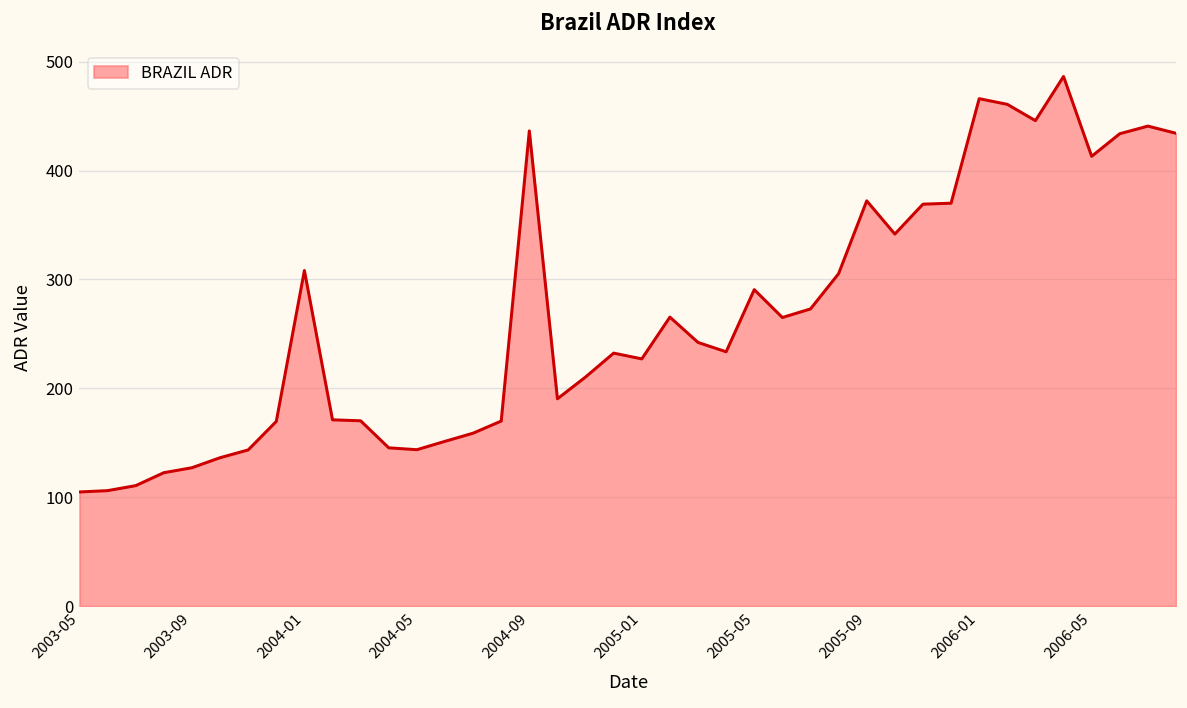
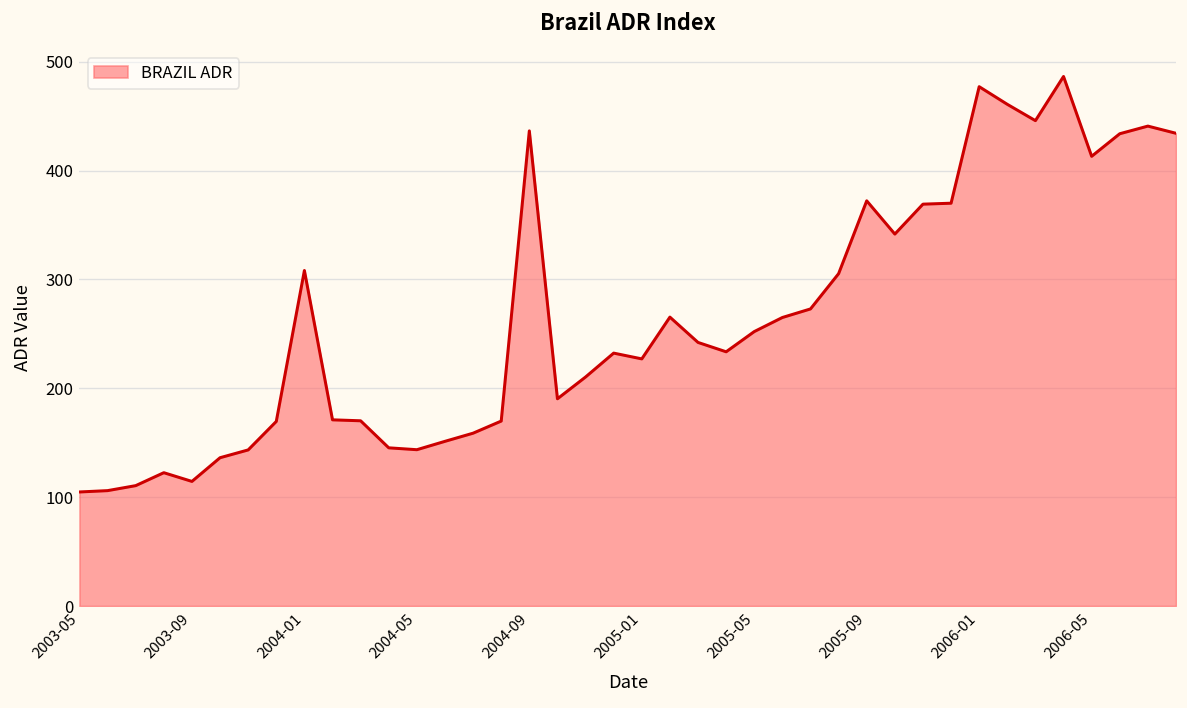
2003-09: 130 -> 110
2005-05: 290 -> 250
2006-01: 470 -> 480
